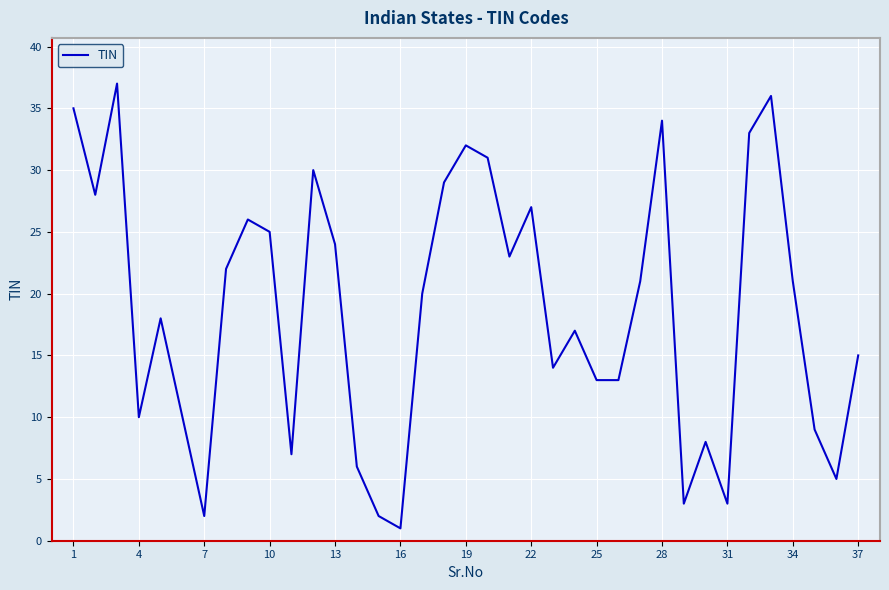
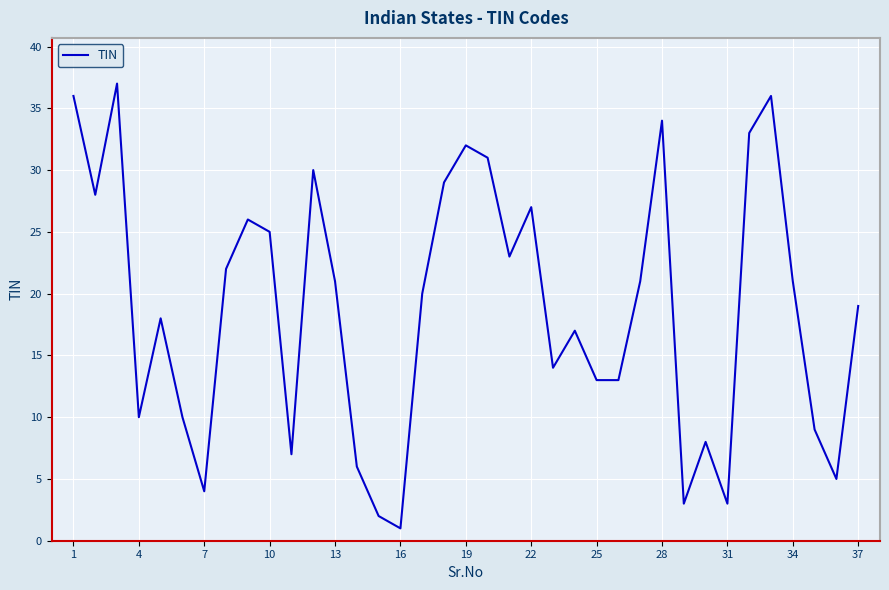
1: 35 -> 36
7: 2 -> 4
13: 24 -> 21
37: 15 -> 19
